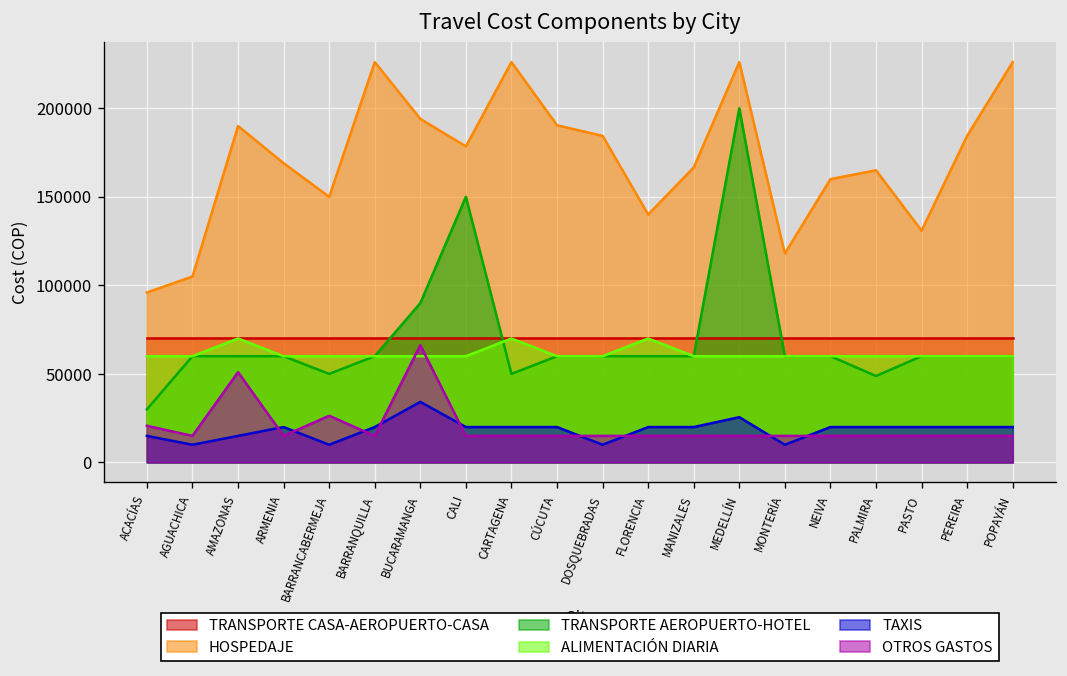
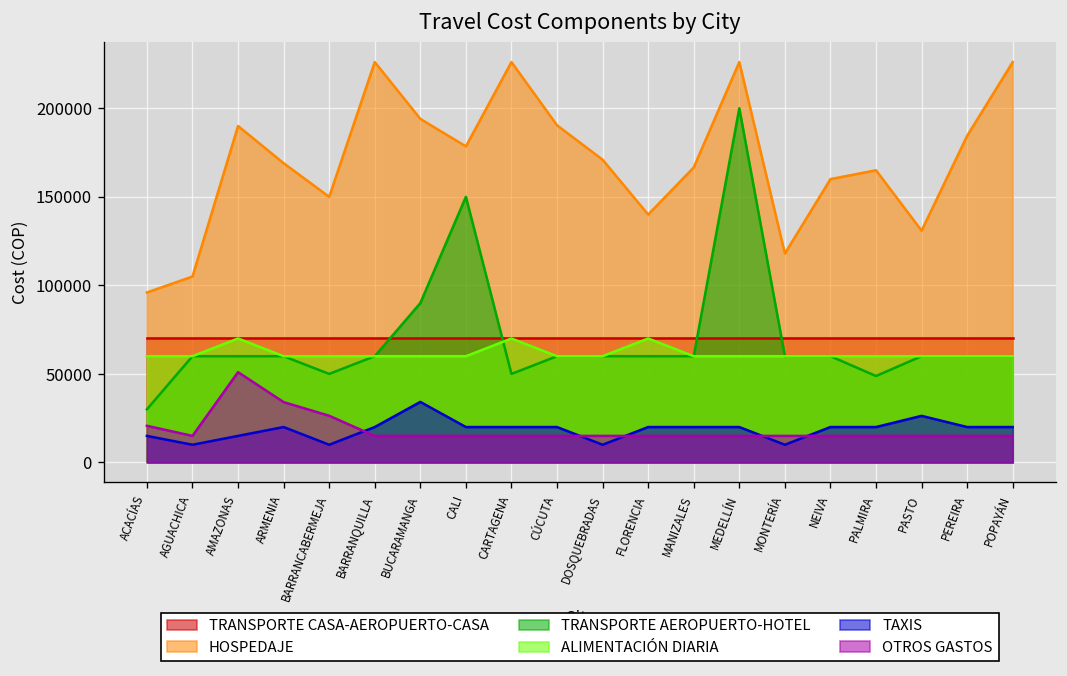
OTROS GASTOS, ARMENIA: 15000 -> 34000
OTROS GASTOS, BUCARAMANGA: 66000 -> 15000
HOSPEDAJE, DOSQUEBRADAS: 184000 -> 171000
TAXIS, MEDELLÍN: 26000 -> 20000
TAXIS, PASTO: 20000 -> 26000
